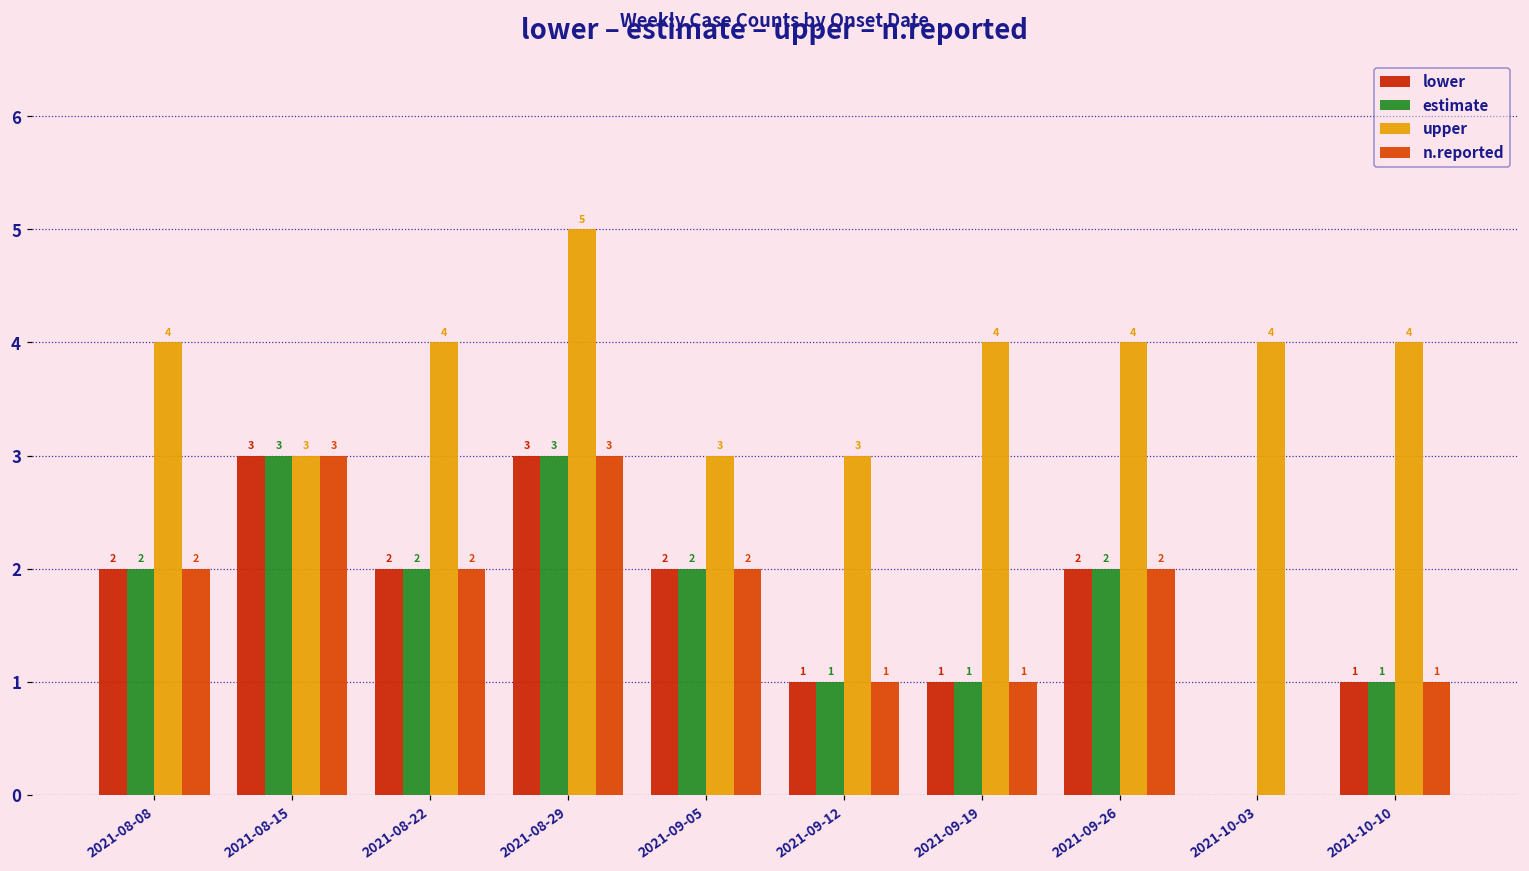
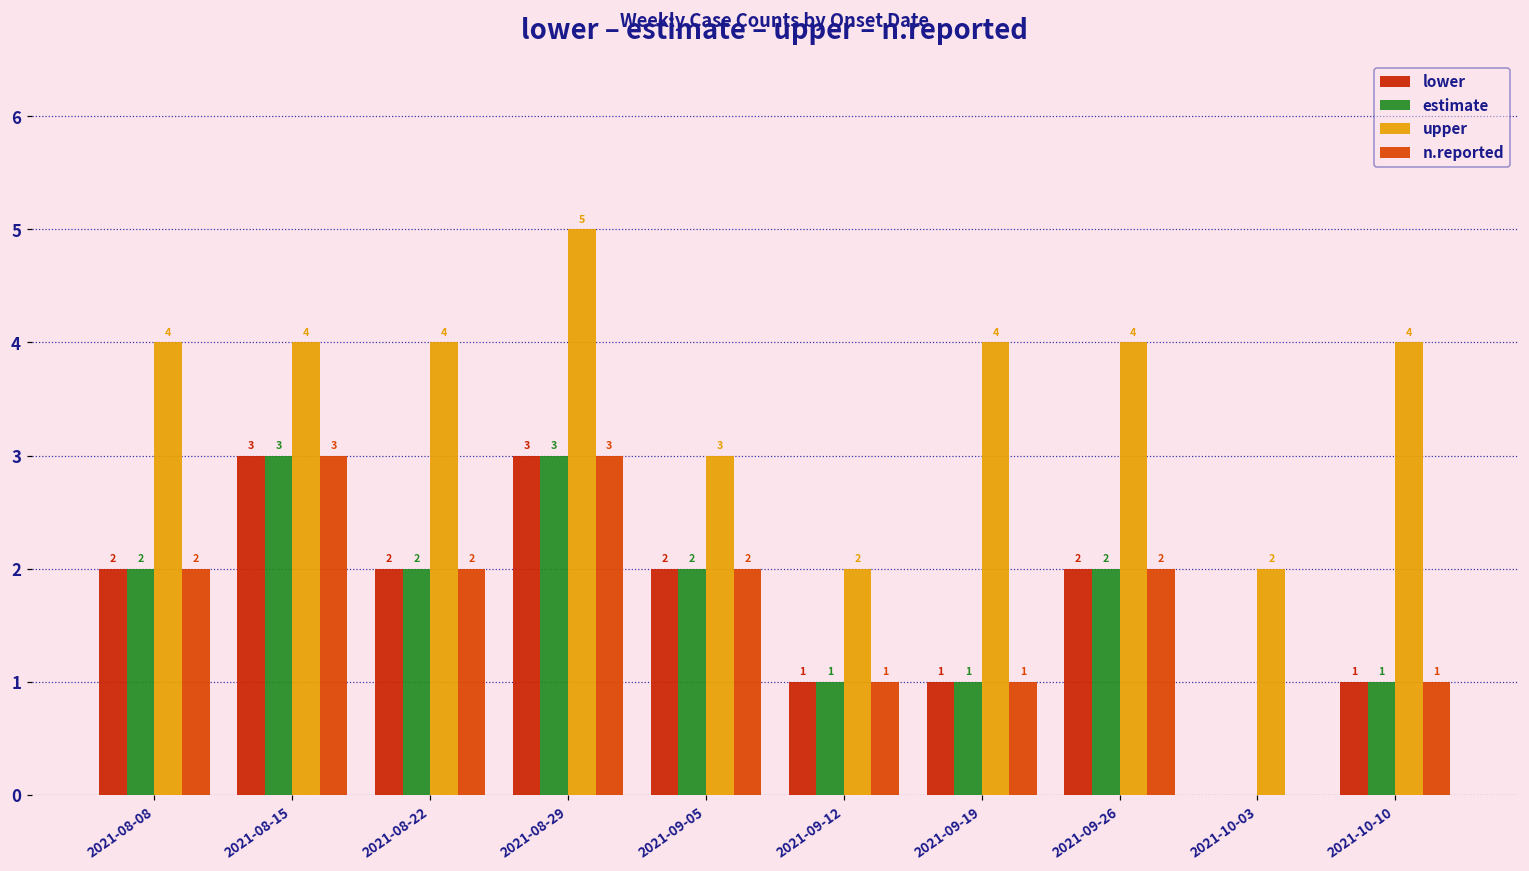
upper, 2021-08-15: 3 -> 4
upper, 2021-09-12: 3 -> 2
upper, 2021-10-03: 4 -> 2
